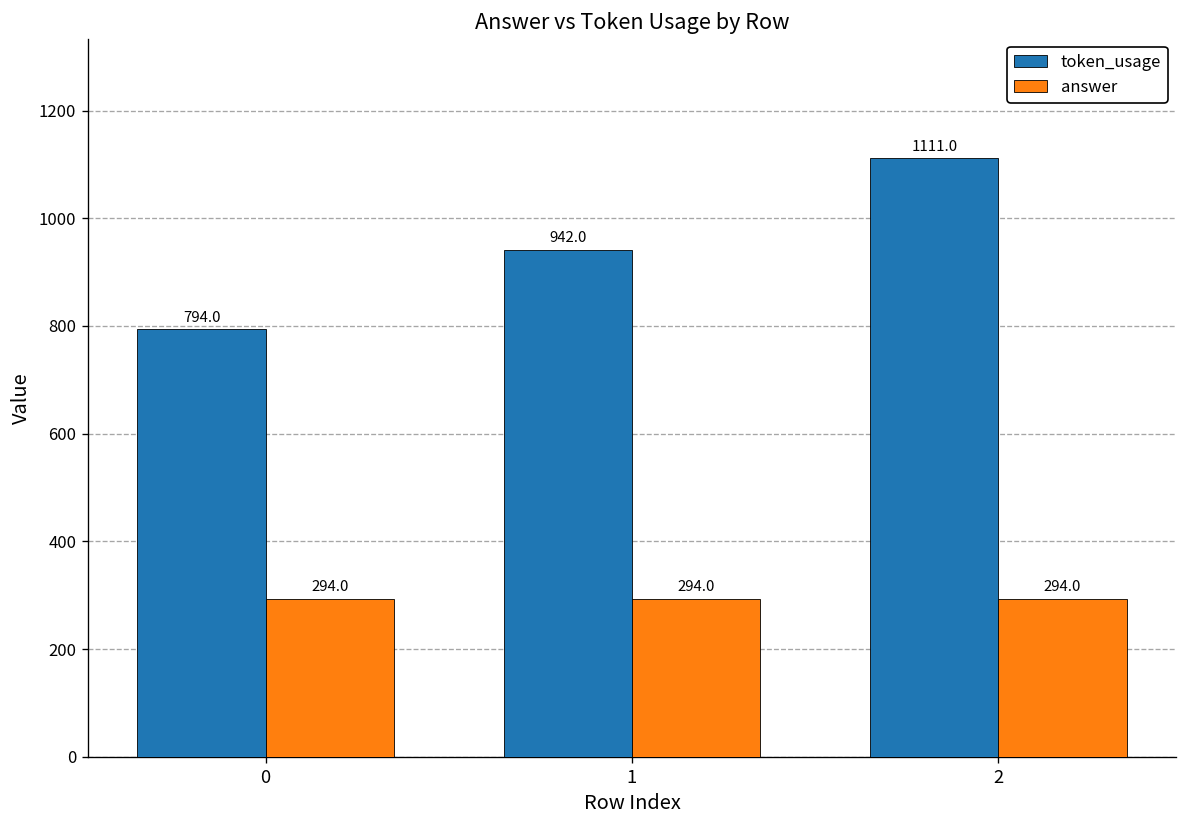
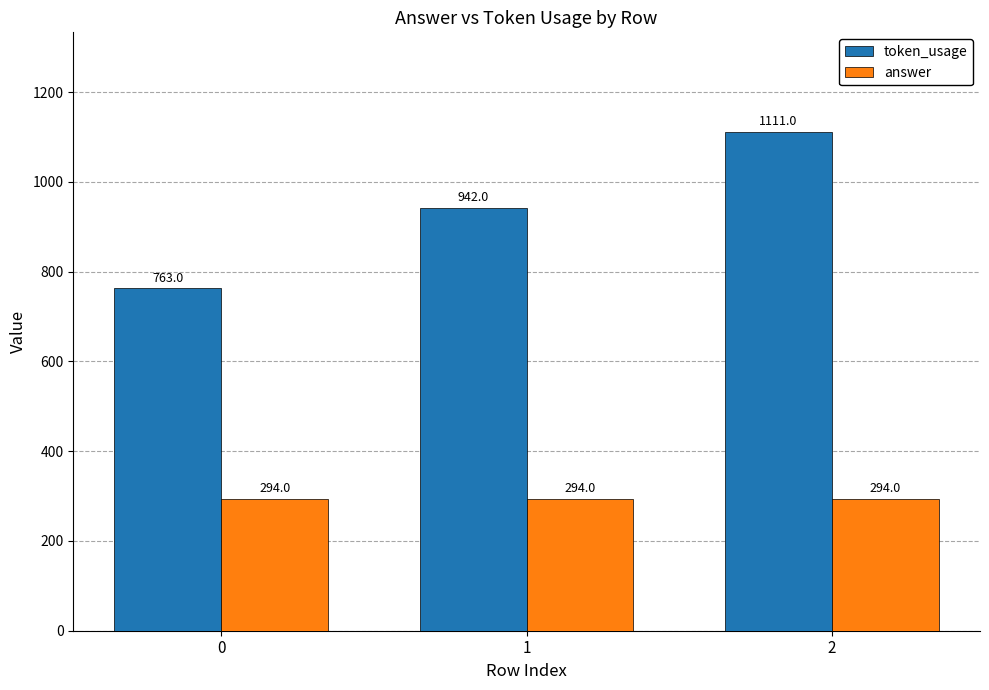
token_usage, 0: 794.0 -> 763.0
